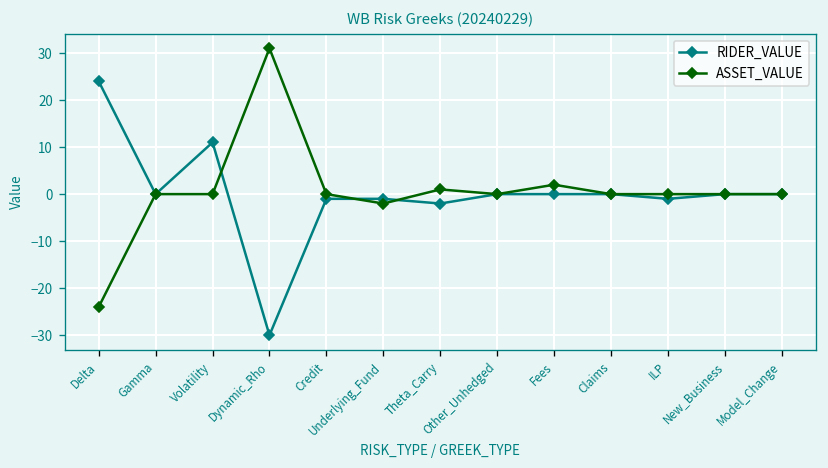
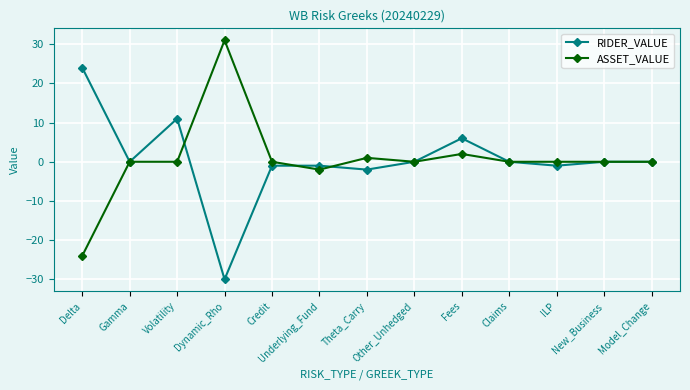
RIDER_VALUE, Fees: 0 -> 6
